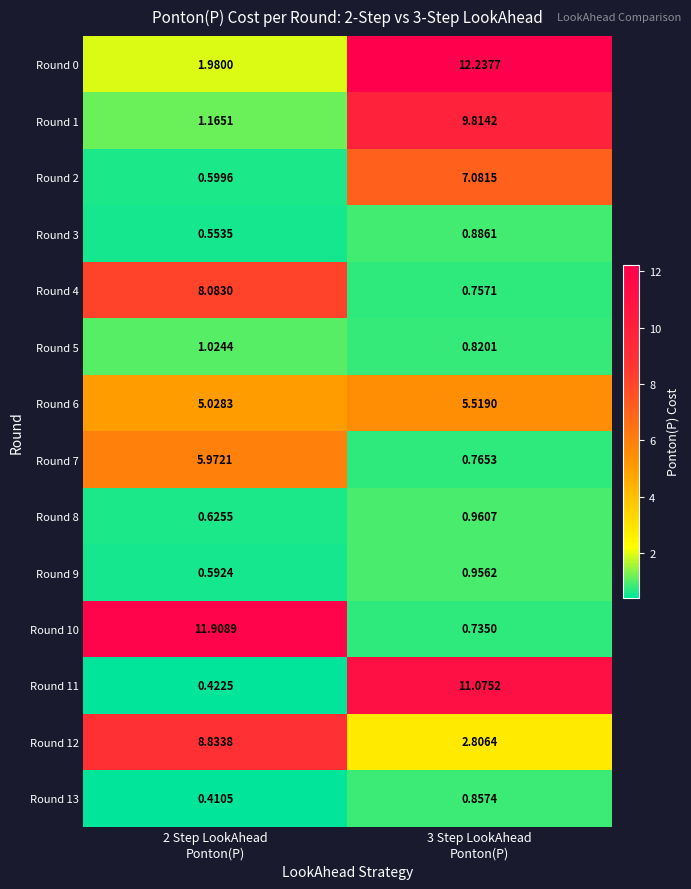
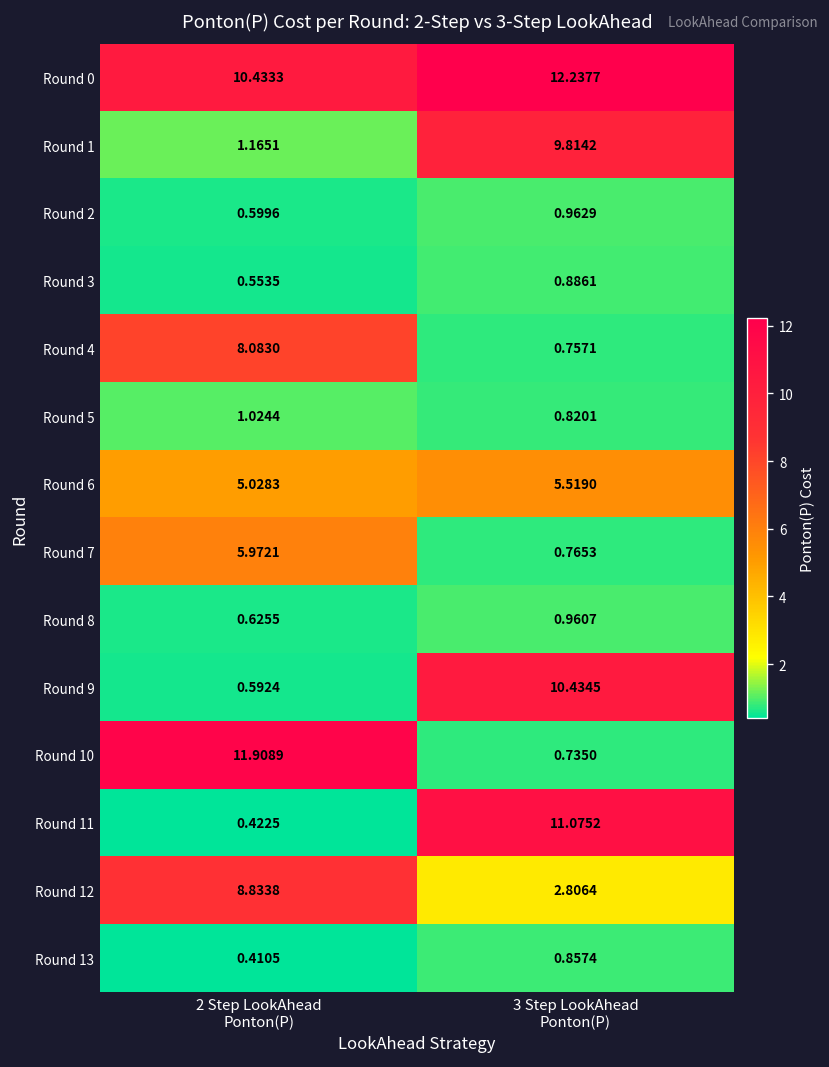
Round 0, 2 Step LookAhead Ponton(P): 1.9800 -> 10.4333
Round 2, 3 Step LookAhead Ponton(P): 7.0815 -> 0.9629
Round 9, 3 Step LookAhead Ponton(P): 0.9562 -> 10.4345
